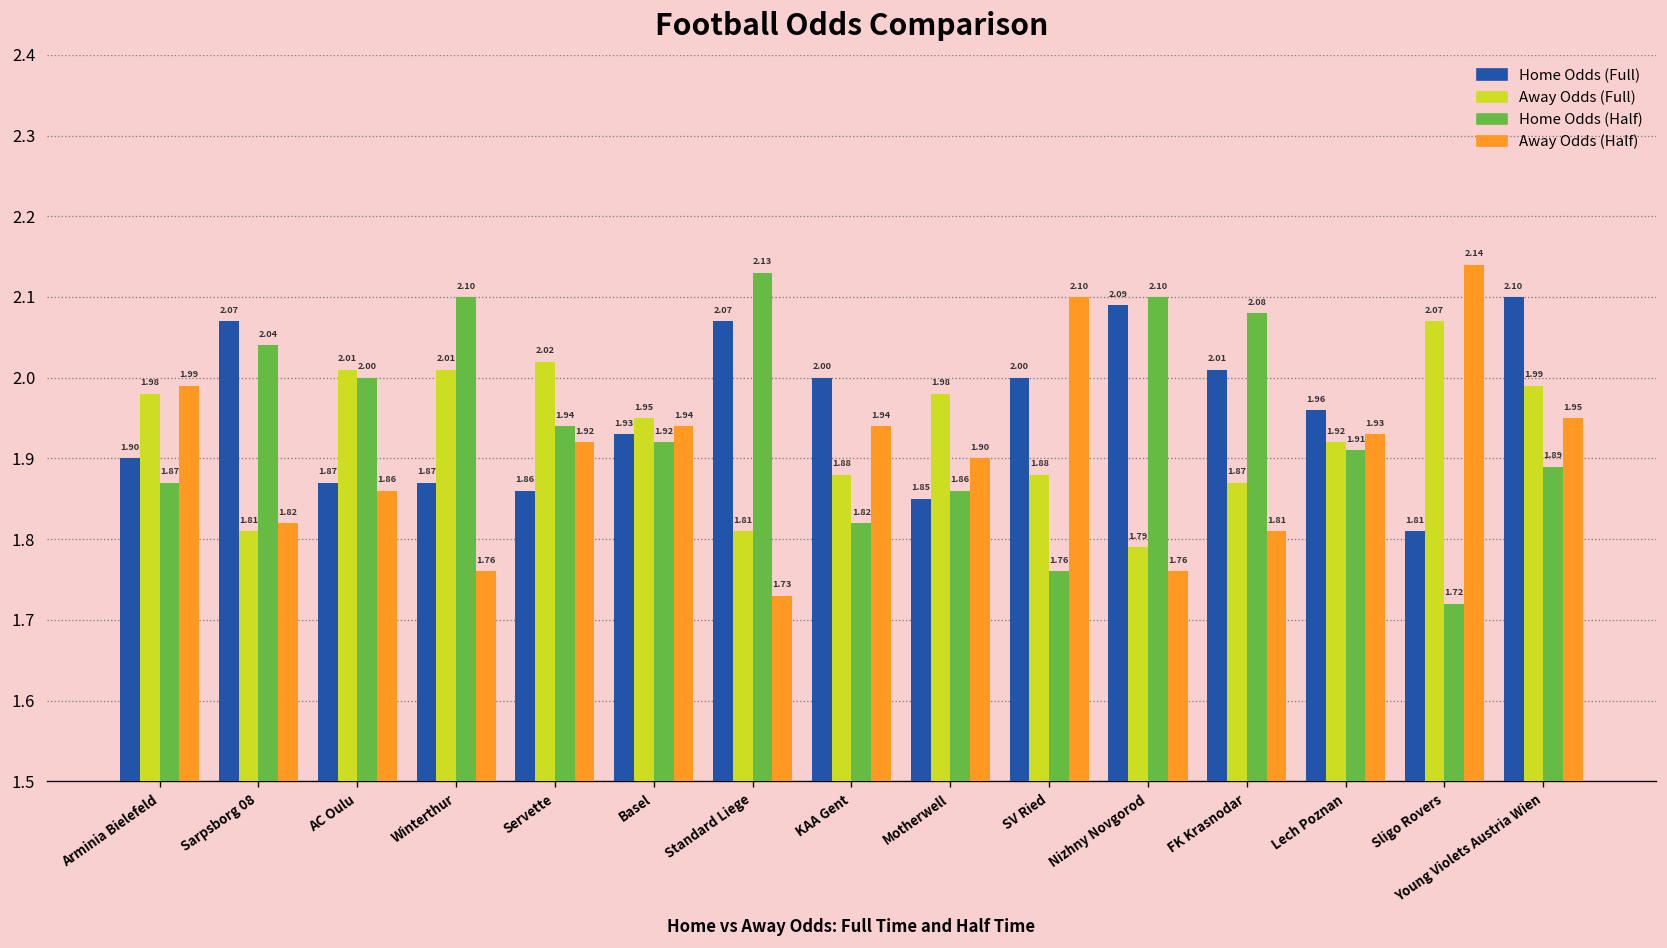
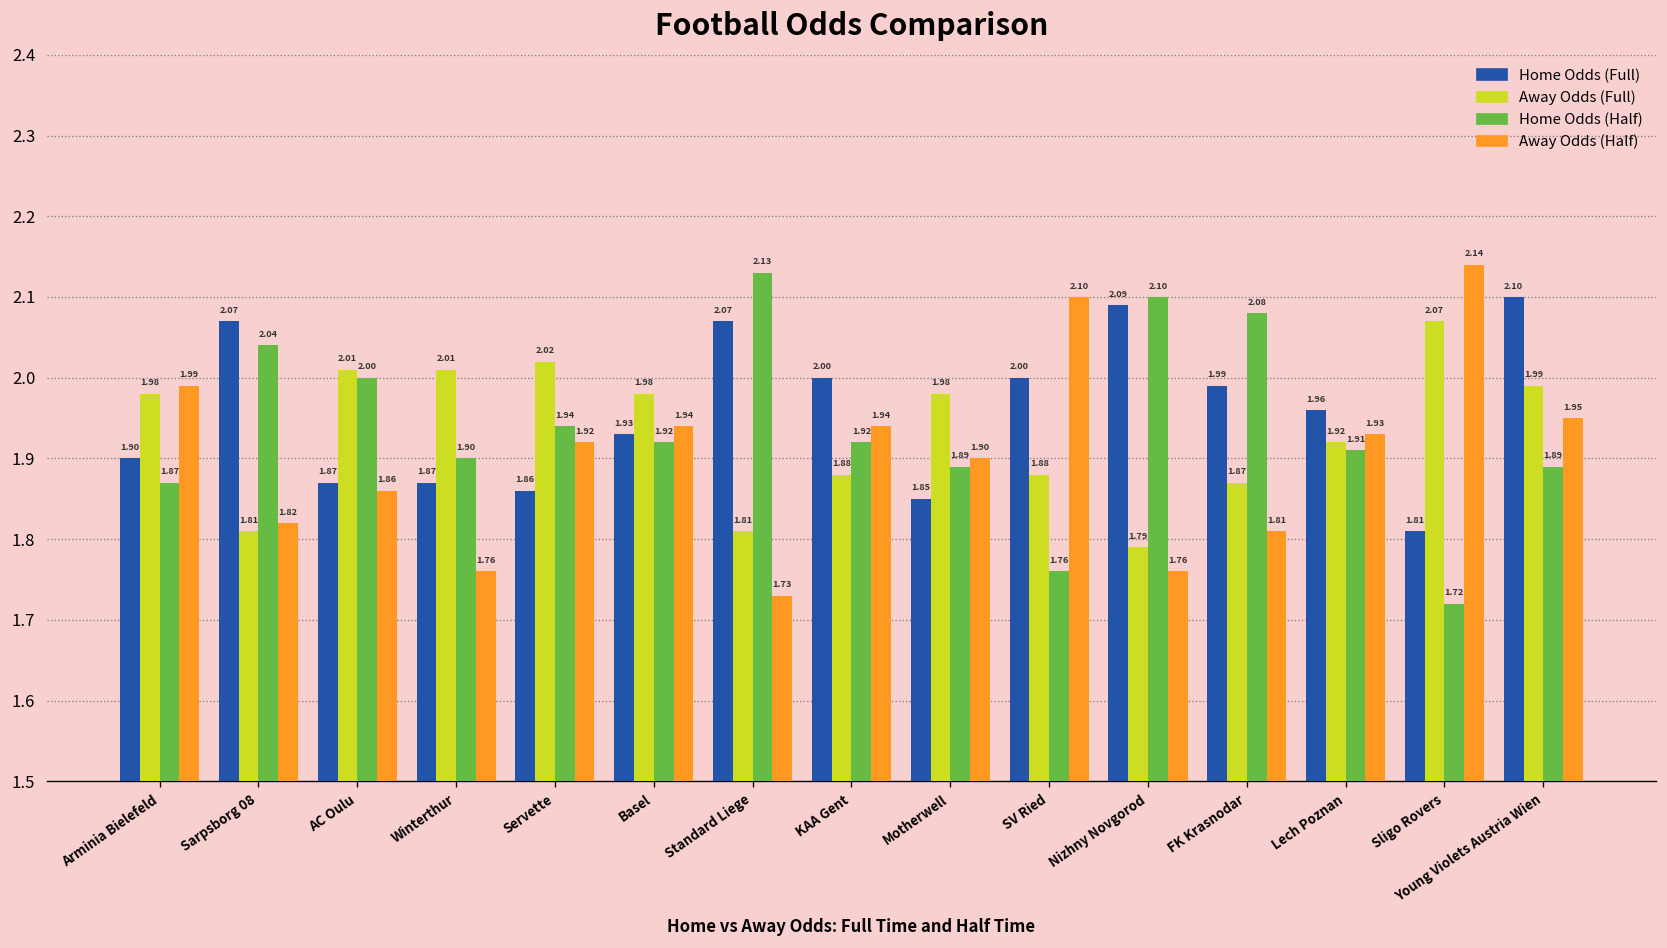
Home Odds (Half), Winterthur: 2.10 -> 1.90
Away Odds (Full), Basel: 1.95 -> 1.98
Home Odds (Half), KAA Gent: 1.82 -> 1.92
Home Odds (Half), Motherwell: 1.86 -> 1.89
Home Odds (Full), FK Krasnodar: 2.01 -> 1.99
